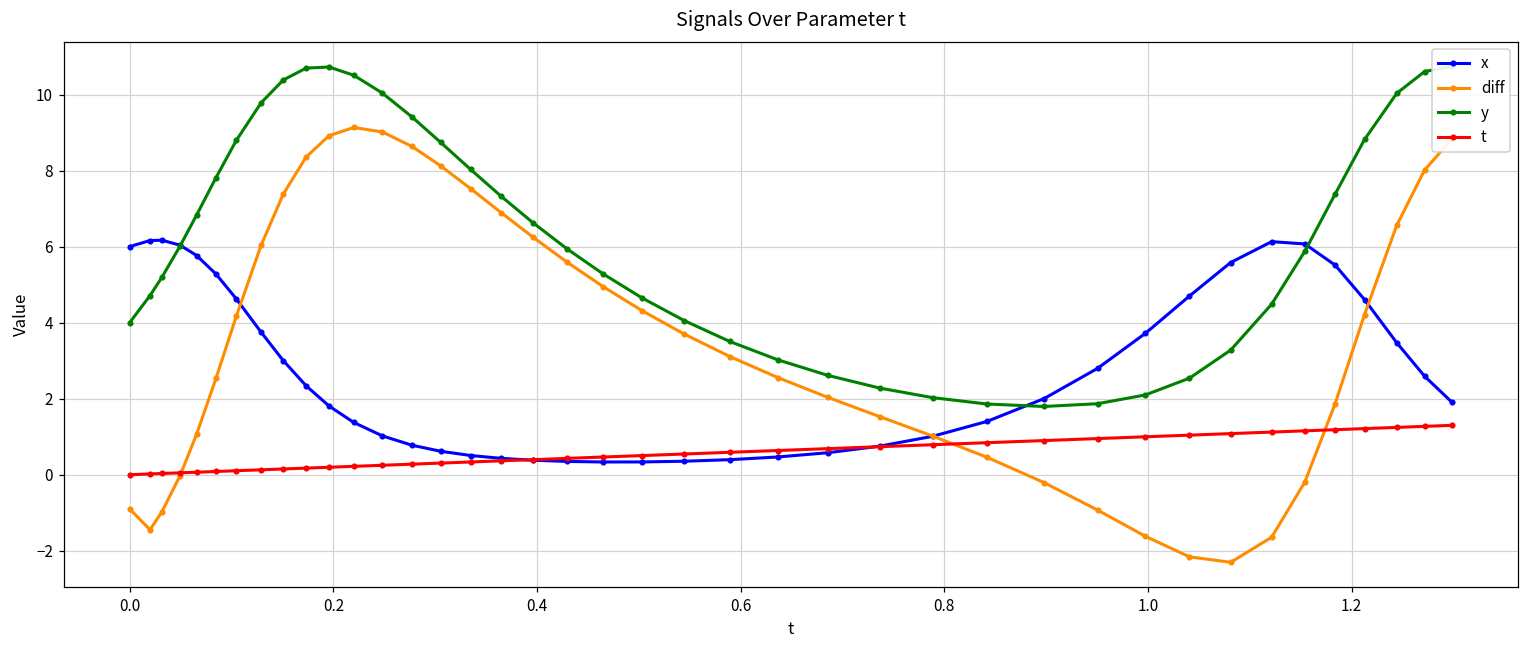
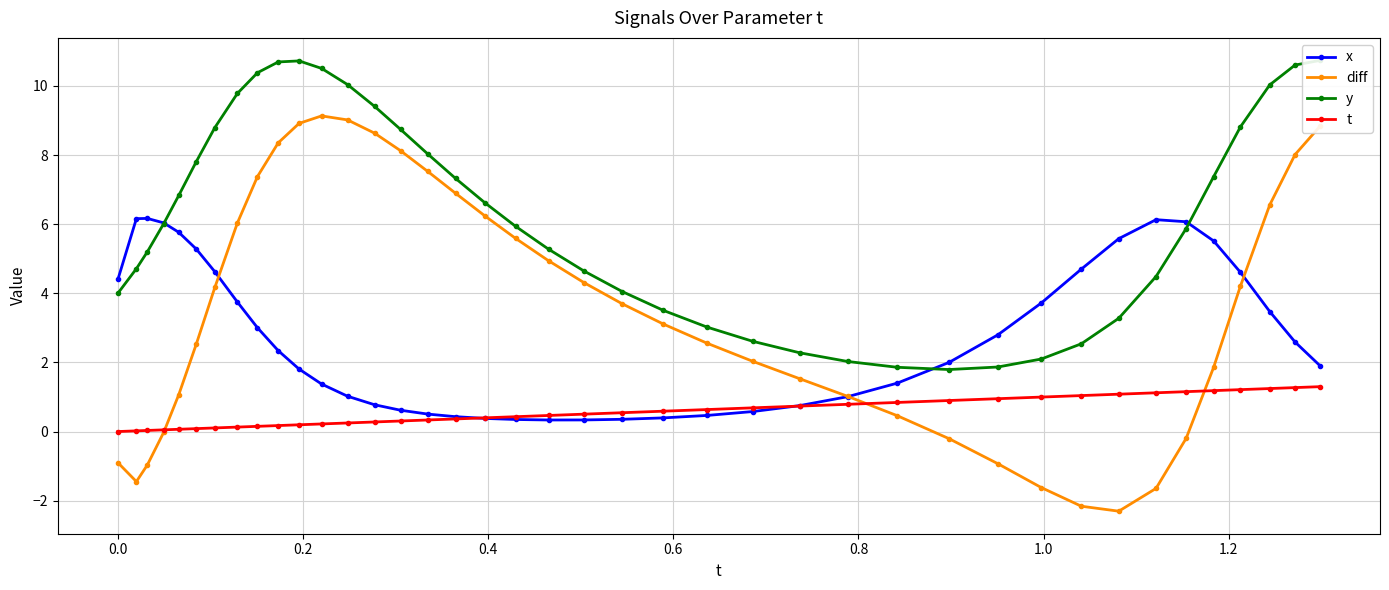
x, 0.0: 6.0 -> 4.4
